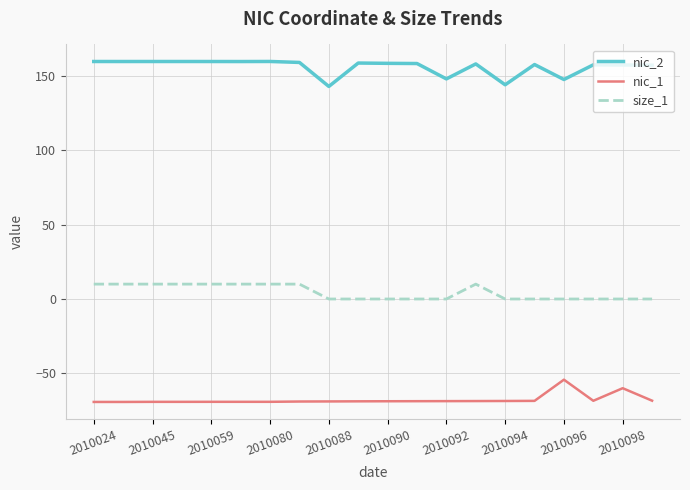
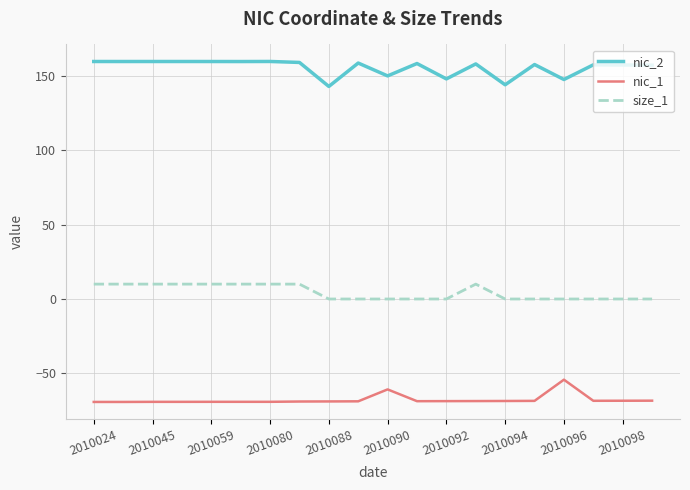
nic_2, 2010090: 158 -> 150
nic_1, 2010090: -69 -> -61
nic_1, 2010098: -60 -> -68
